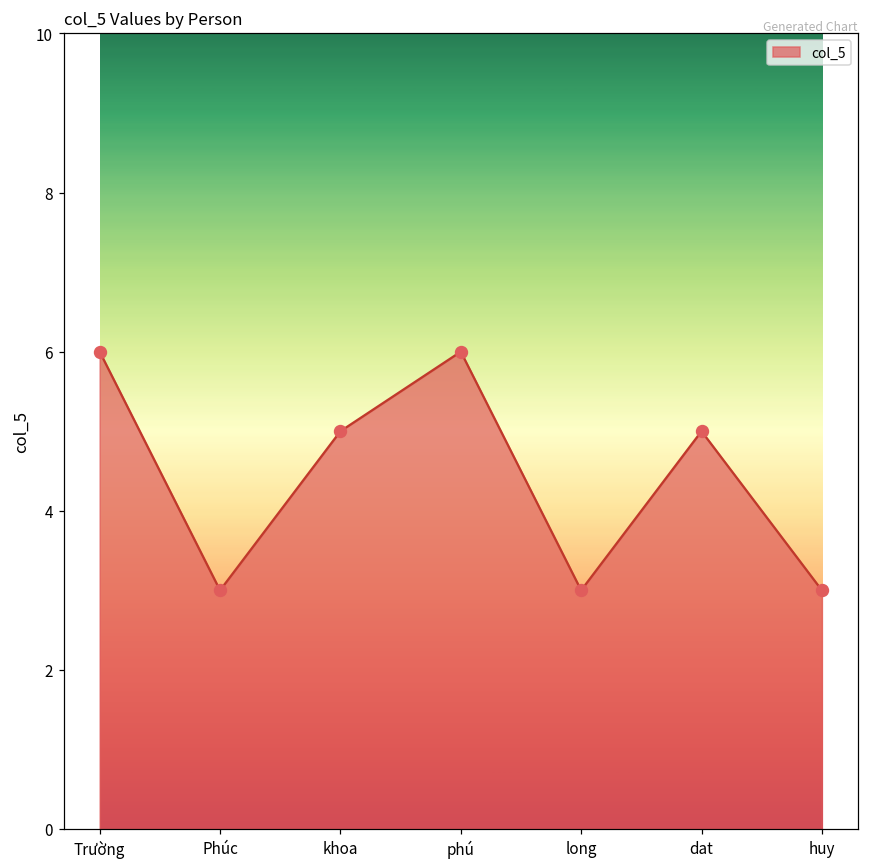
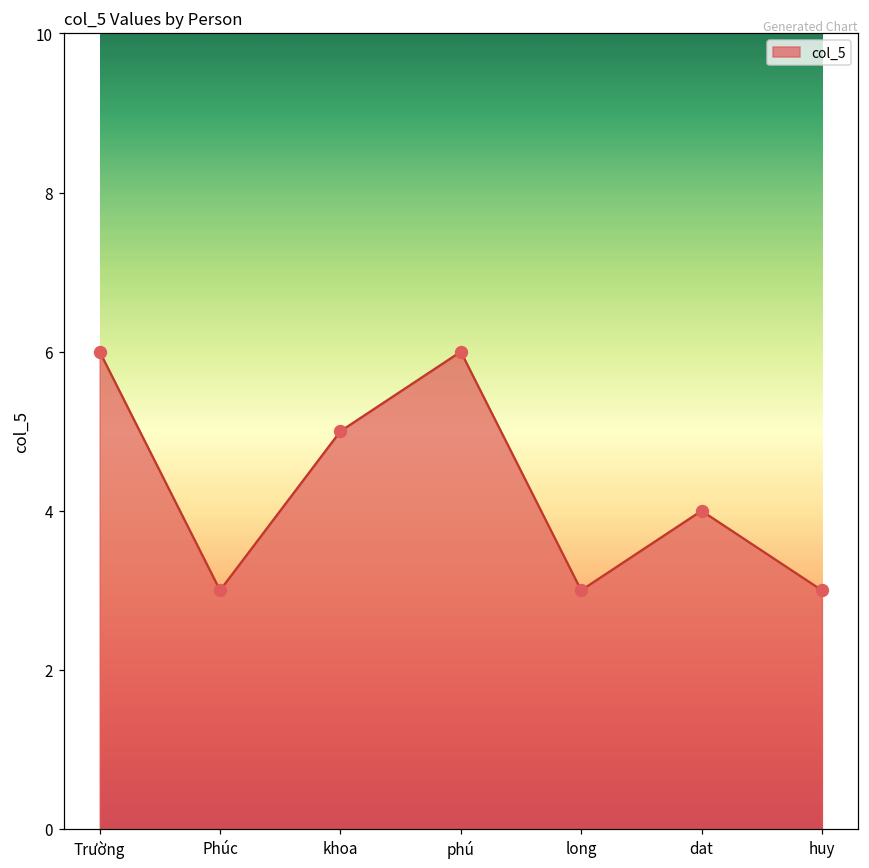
dat: 5 -> 4
